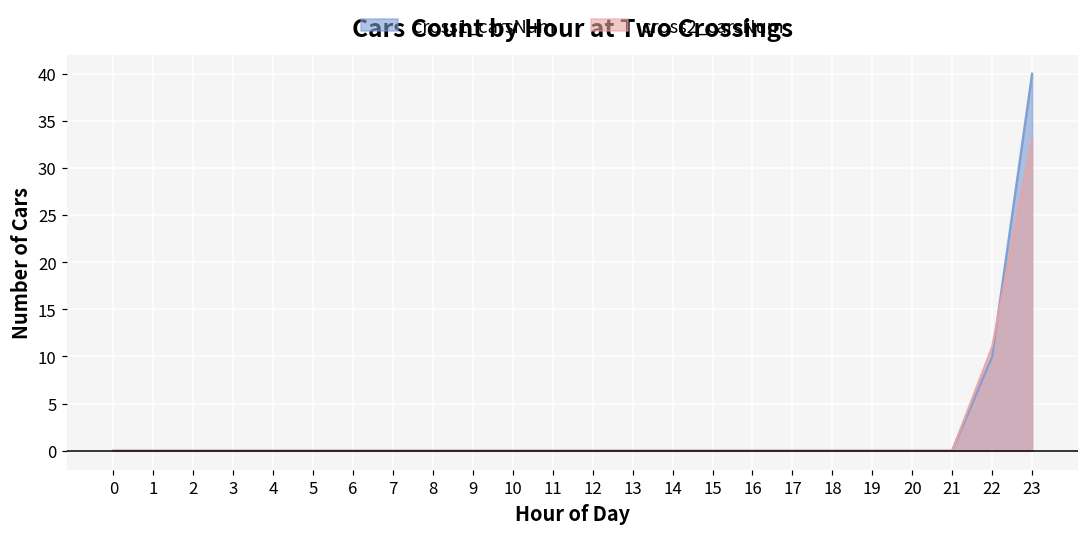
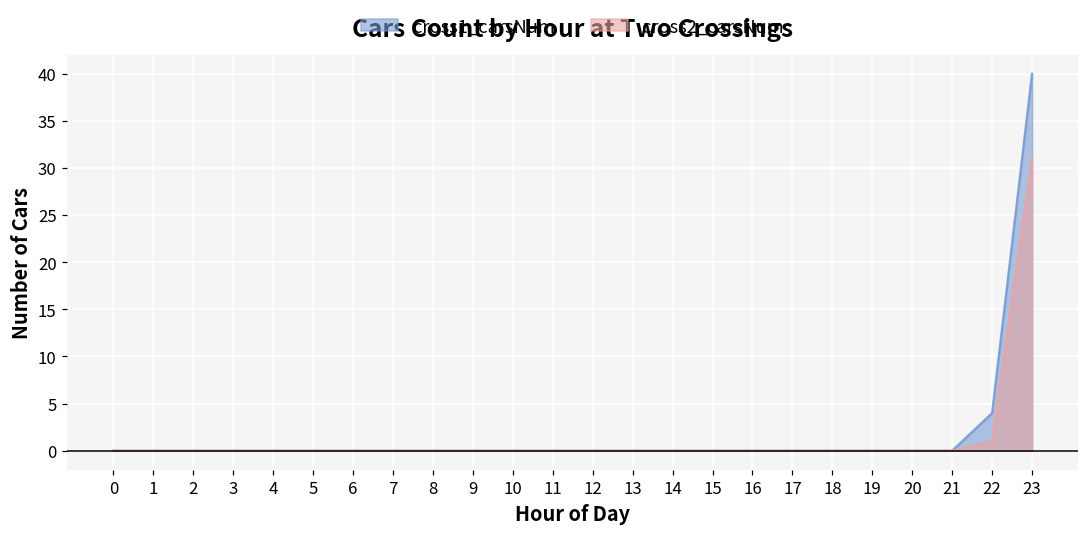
cross1_carsNum, 22: 10 -> 4
cross2_carsNum, 22: 11 -> 1
cross2_carsNum, 23: 33 -> 31
